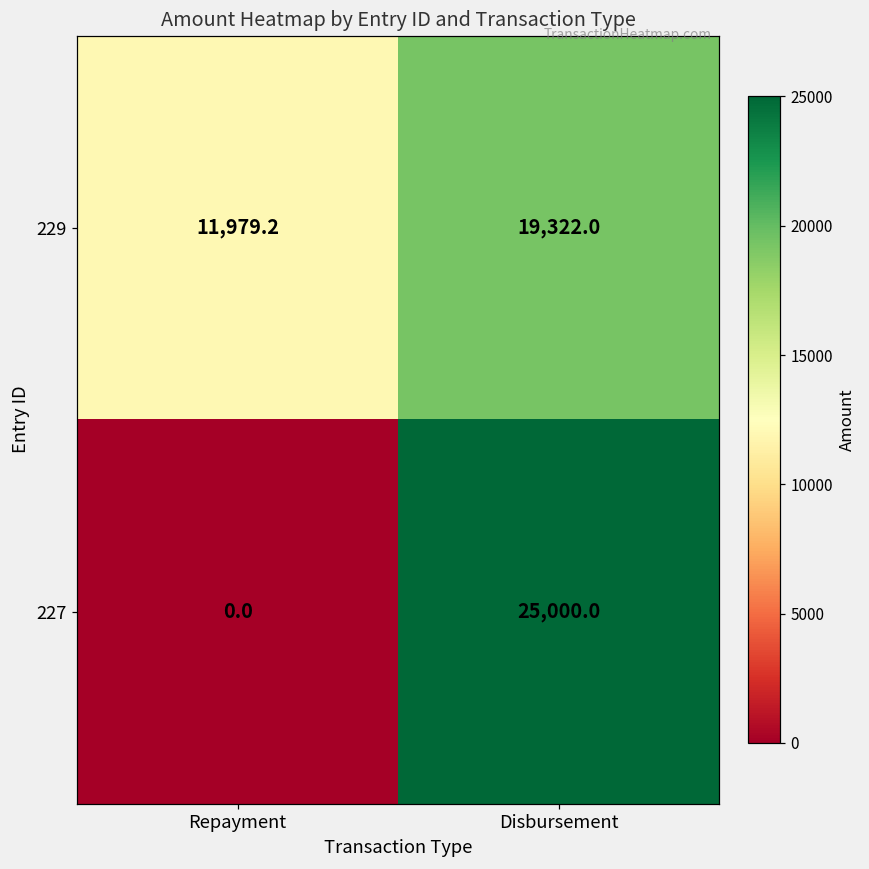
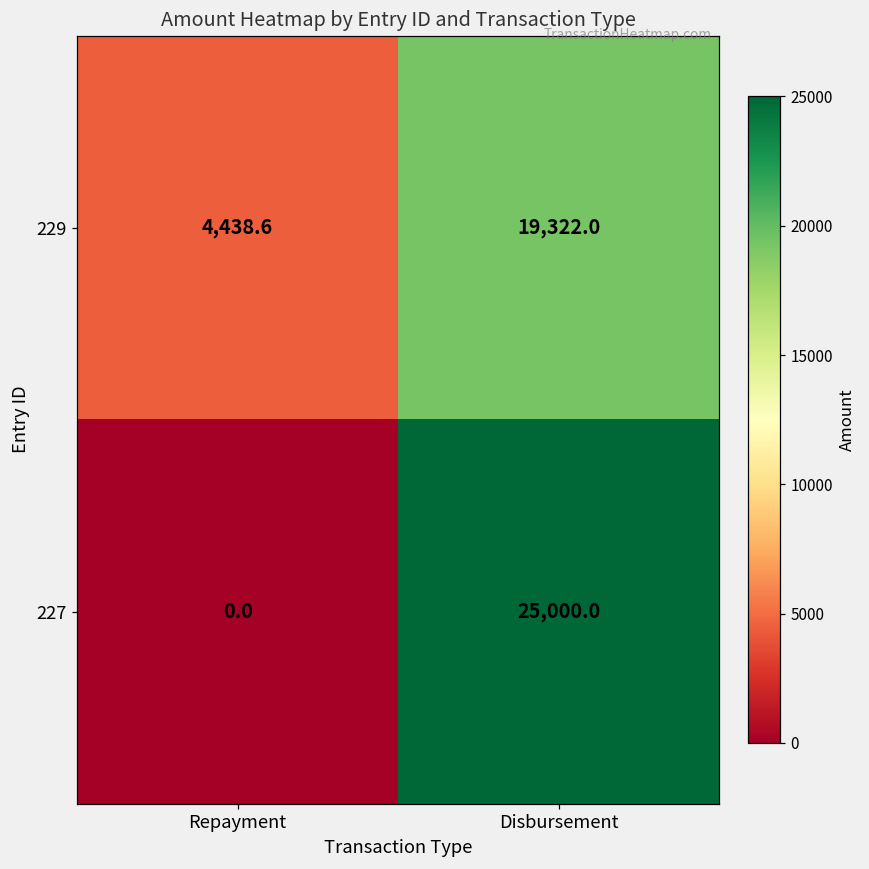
229, Repayment: 11,979.2 -> 4,438.6
